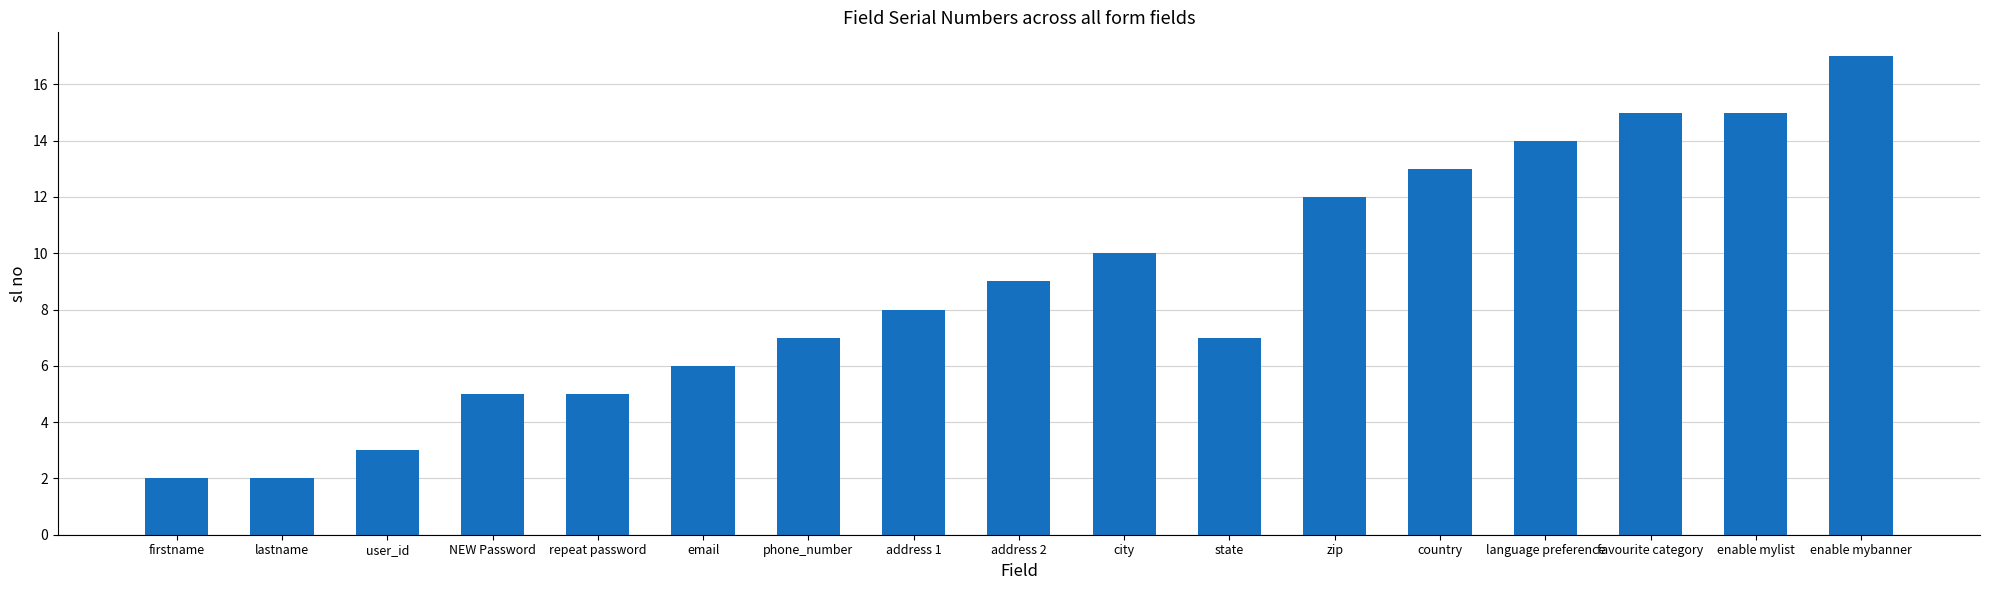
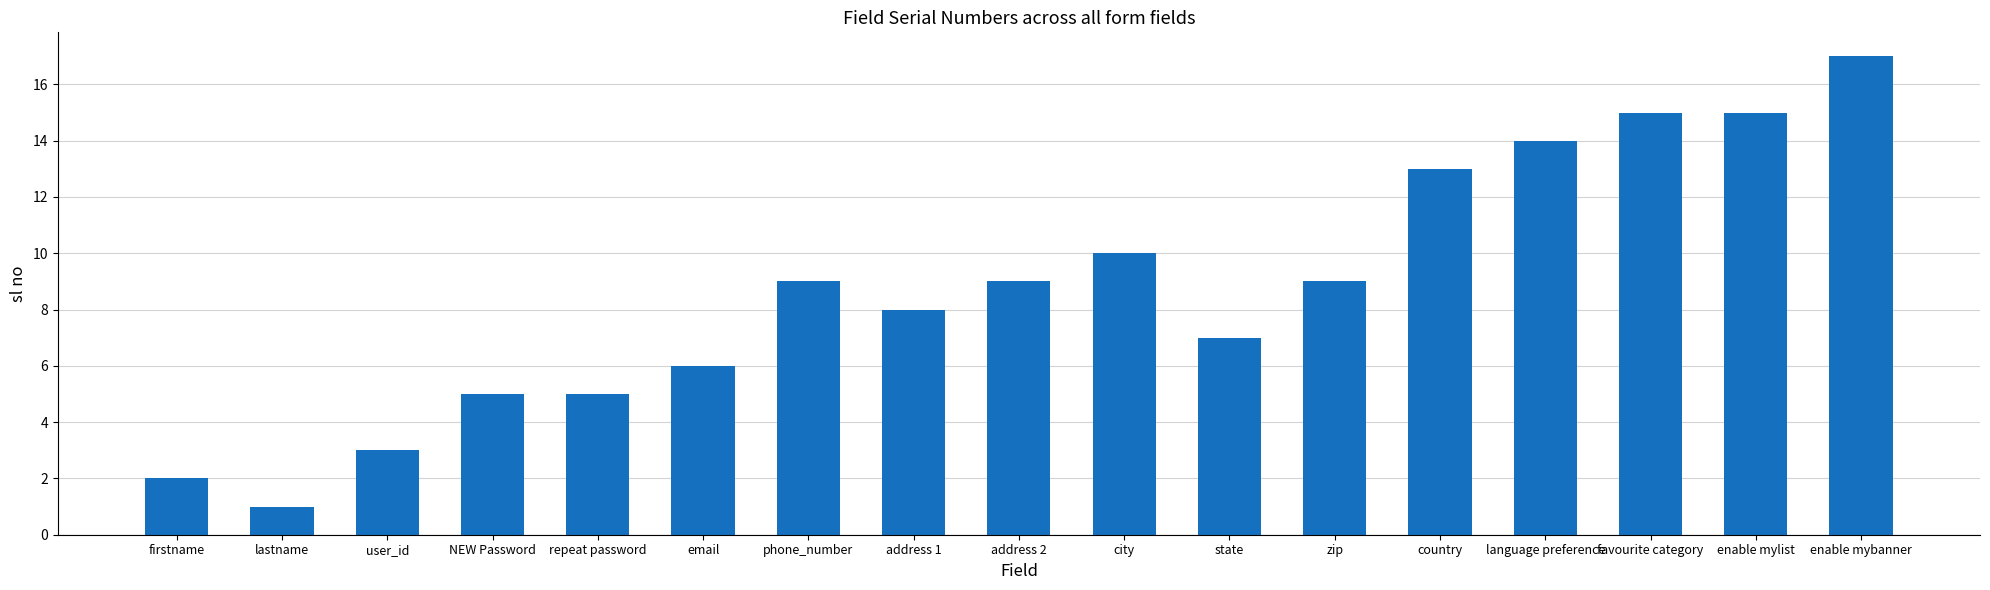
lastname: 2 -> 1
phone_number: 7 -> 9
zip: 12 -> 9
